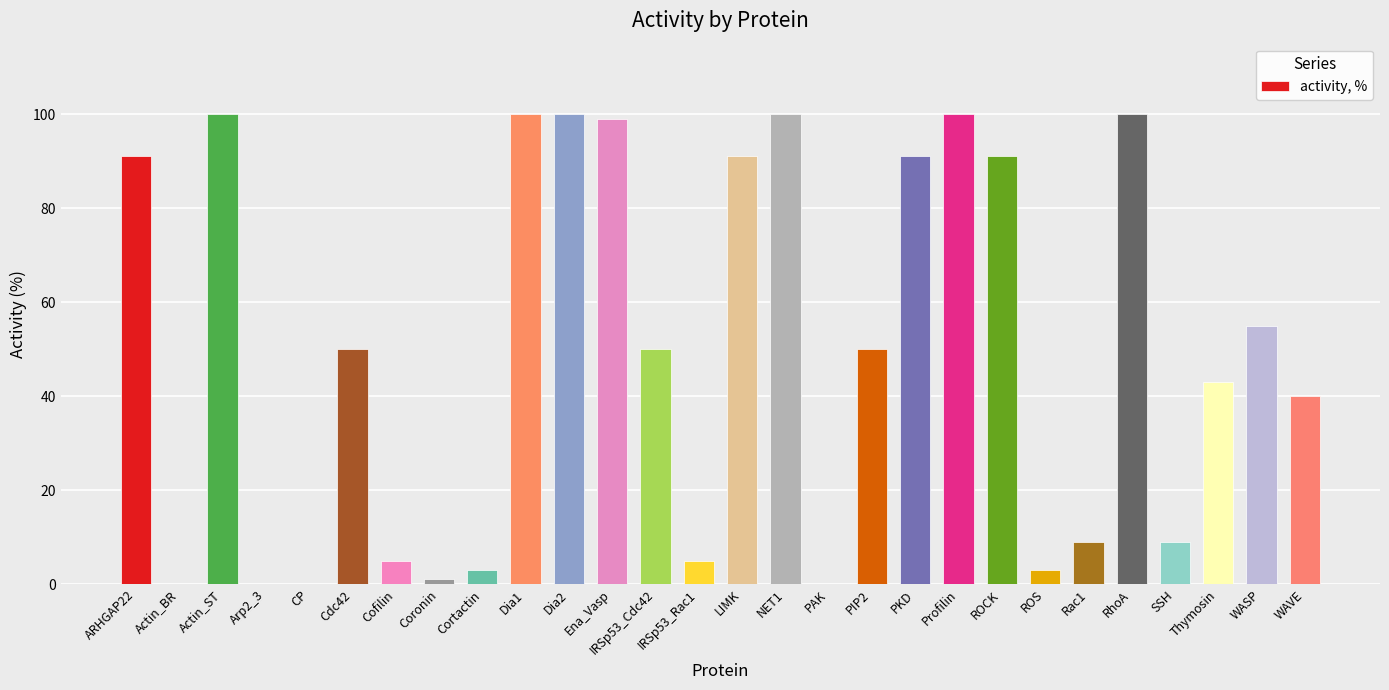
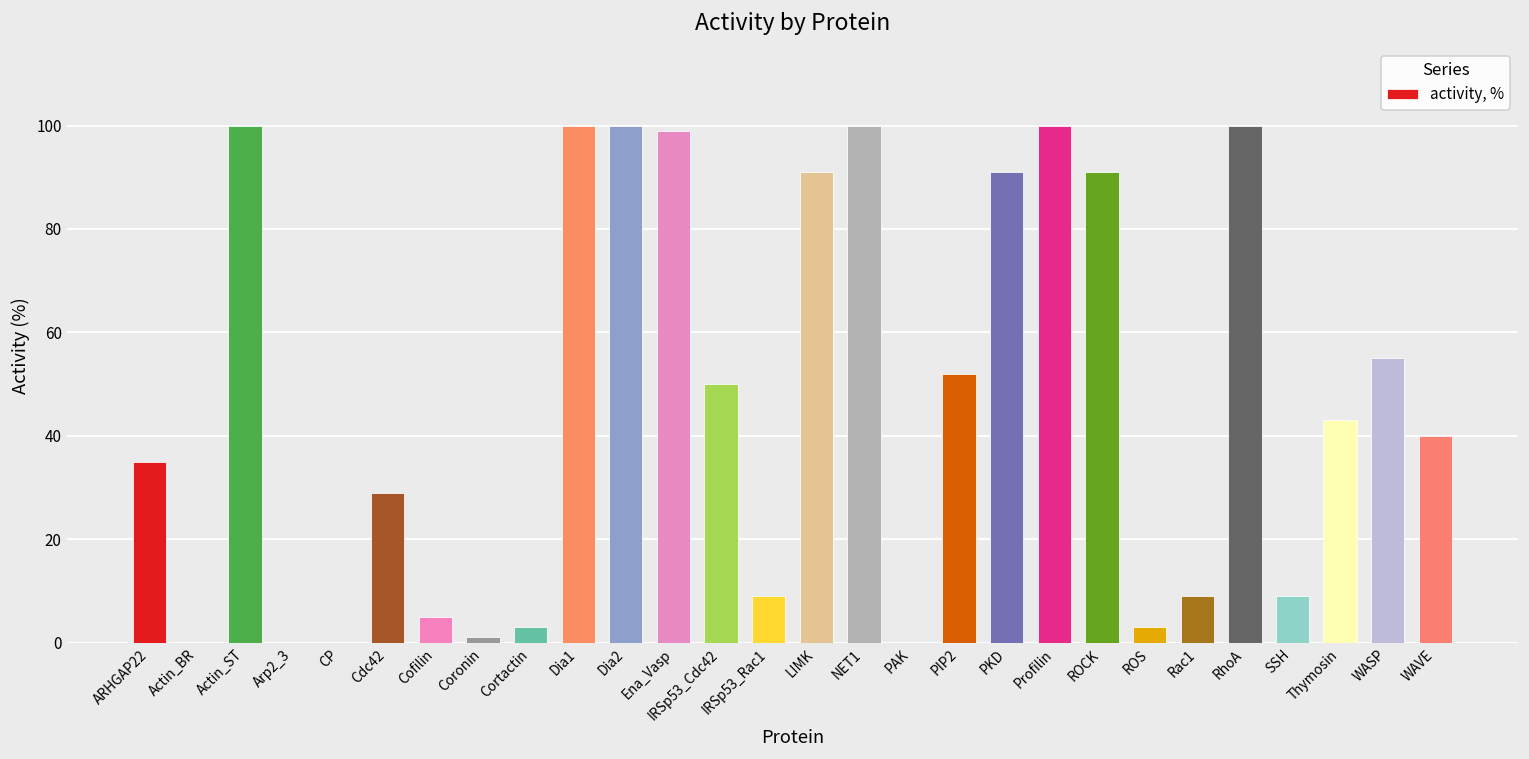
ARHGAP22: 91 -> 35
Cdc42: 50 -> 29
IRSp53_Rac1: 5 -> 9
PIP2: 50 -> 52
